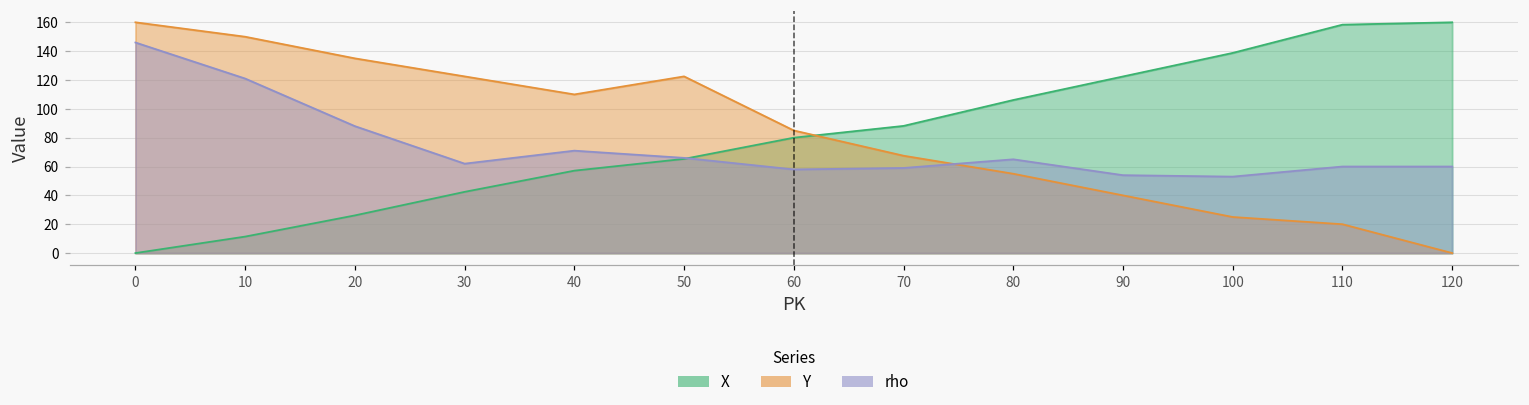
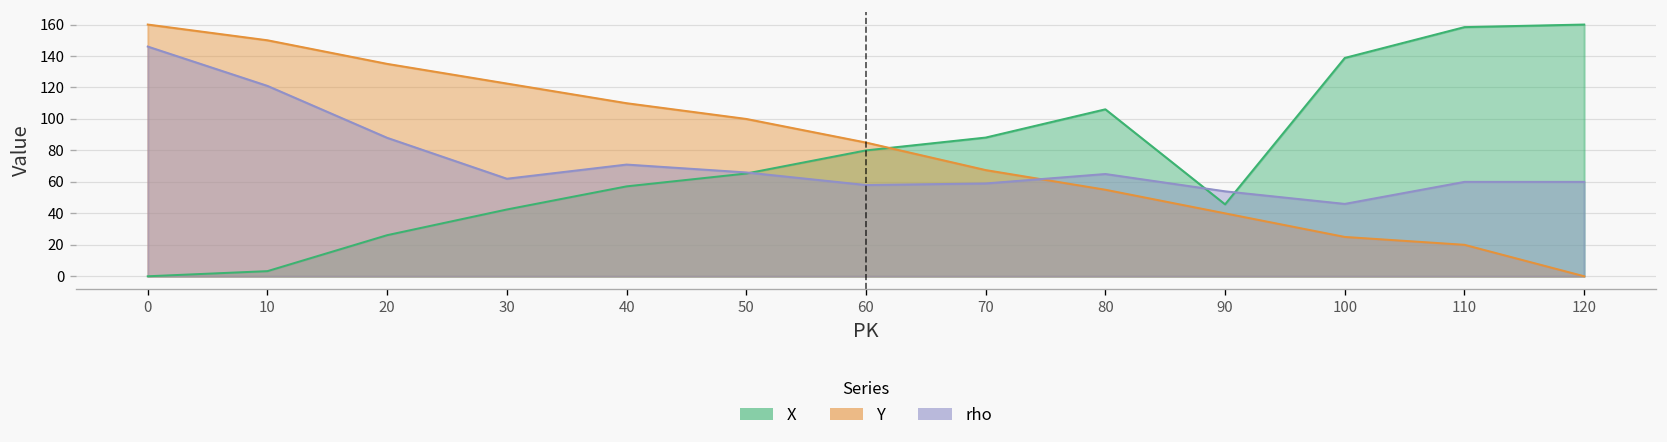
X, 10: 11 -> 3
Y, 50: 123 -> 100
X, 90: 122 -> 46
rho, 100: 53 -> 46
